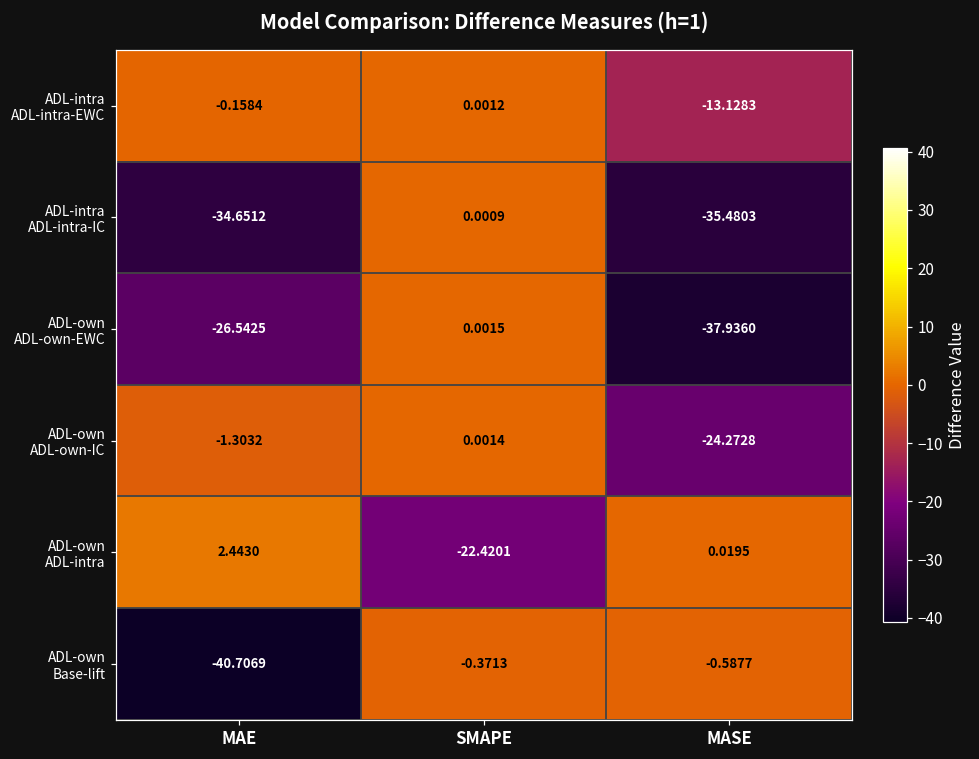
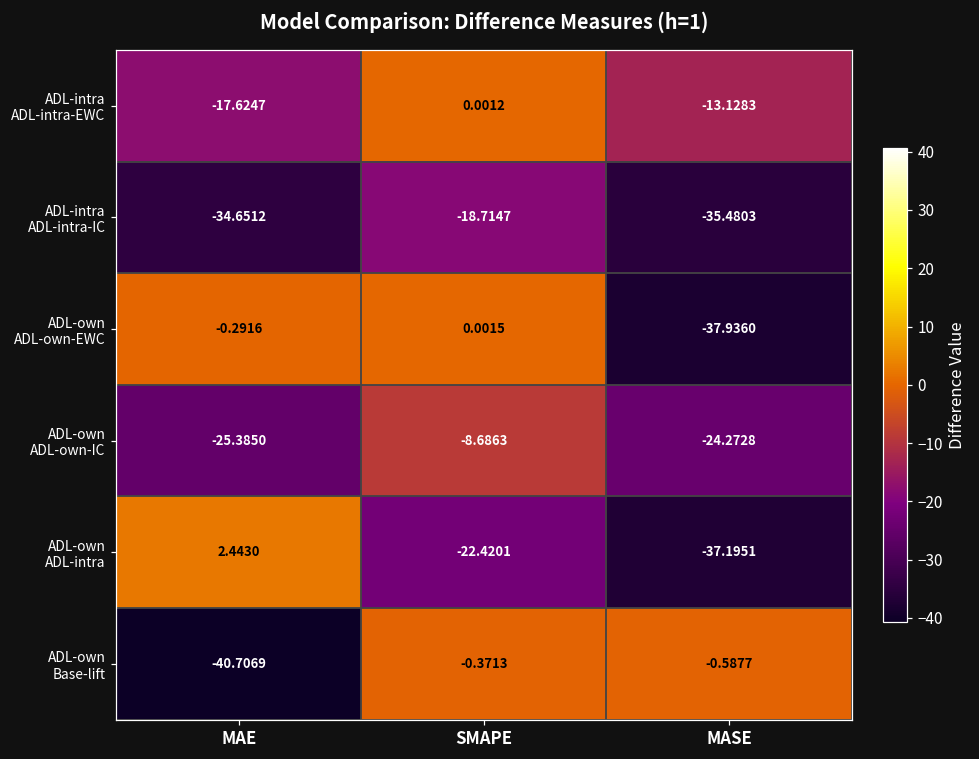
ADL-intra ADL-intra-EWC, MAE: -0.1584 -> -17.6247
ADL-intra ADL-intra-IC, SMAPE: 0.0009 -> -18.7147
ADL-own ADL-own-EWC, MAE: -26.5425 -> -0.2916
ADL-own ADL-own-IC, MAE: -1.3032 -> -25.3850
ADL-own ADL-own-IC, SMAPE: 0.0014 -> -8.6863
ADL-own ADL-intra, MASE: 0.0195 -> -37.1951
